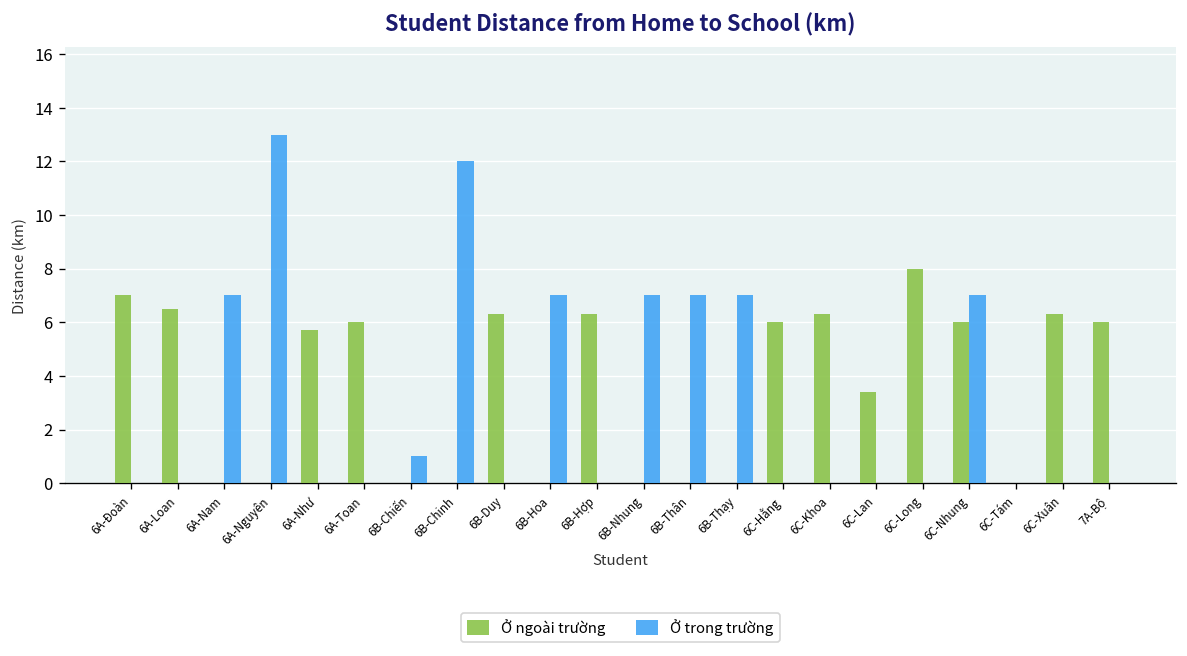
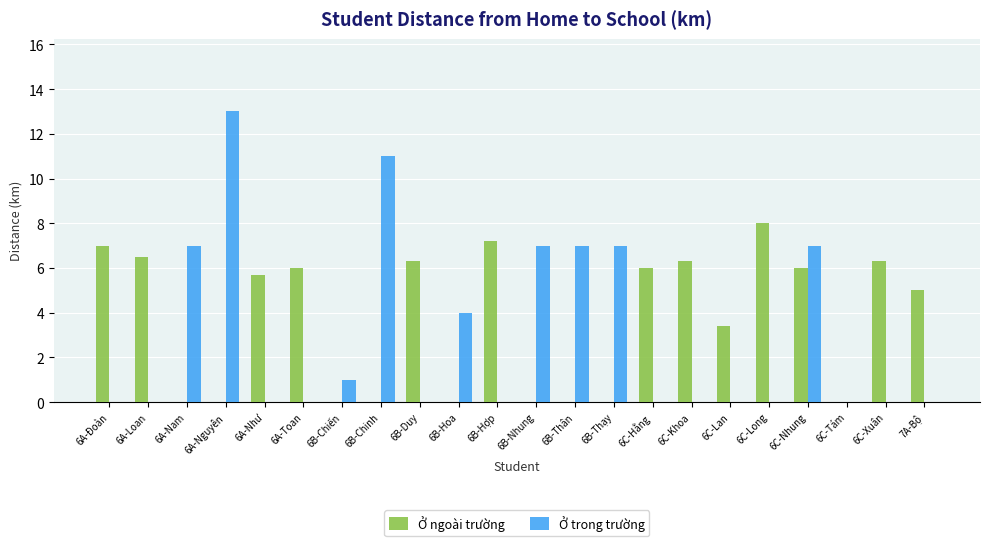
Ở trong trường, 6B-Chinh: 12 -> 11
Ở trong trường, 6B-Hoa: 7 -> 4
Ở ngoài trường, 6B-Hợp: 6.3 -> 7.2
Ở ngoài trường, 7A-Bộ: 6 -> 5
